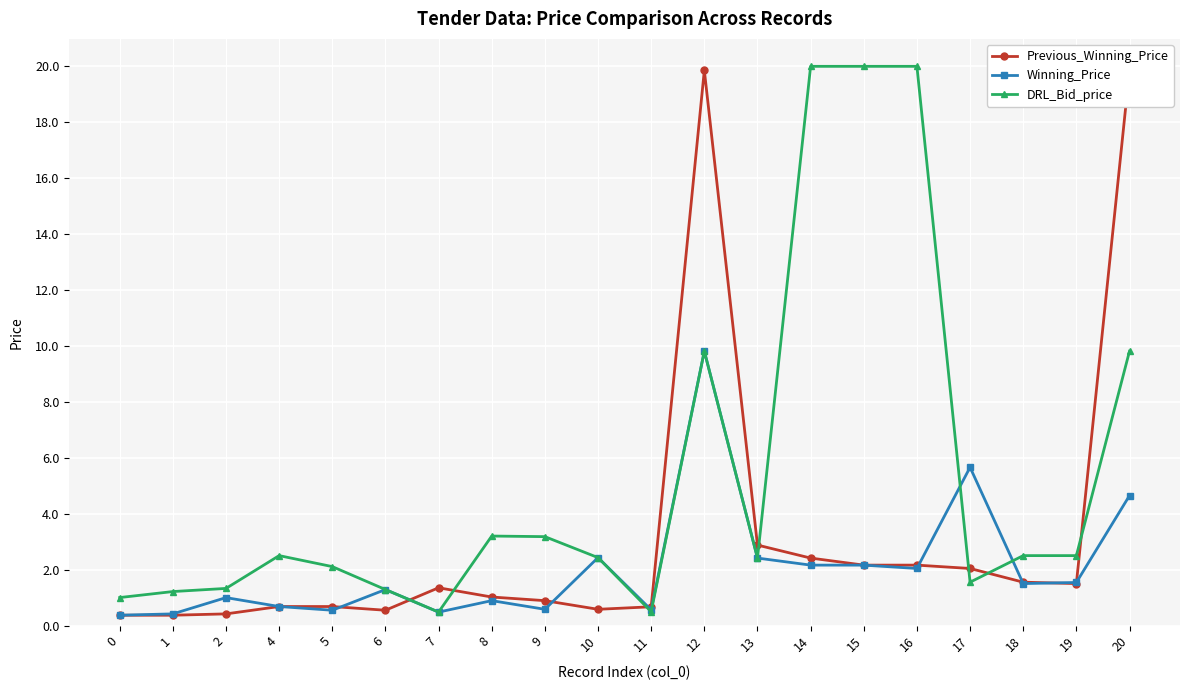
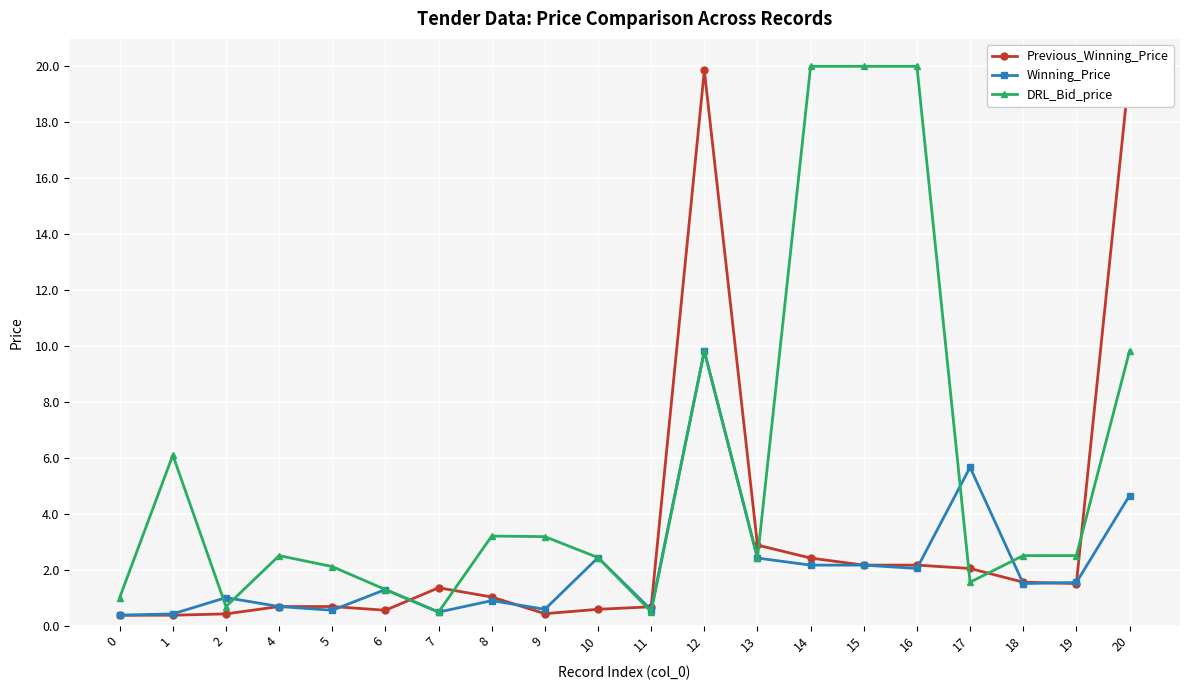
DRL_Bid_price, 1: 1.2 -> 6.1
DRL_Bid_price, 2: 1.3 -> 0.7
Previous_Winning_Price, 9: 0.9 -> 0.4
